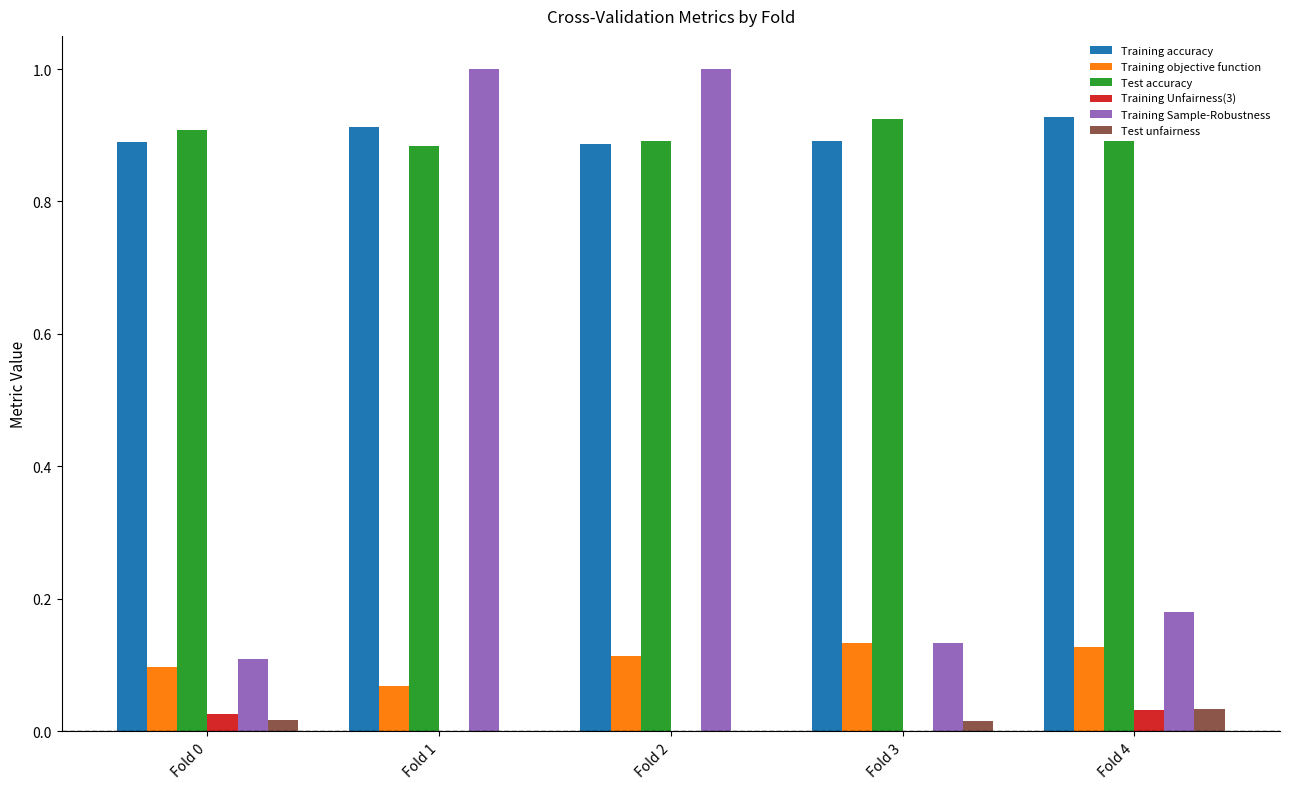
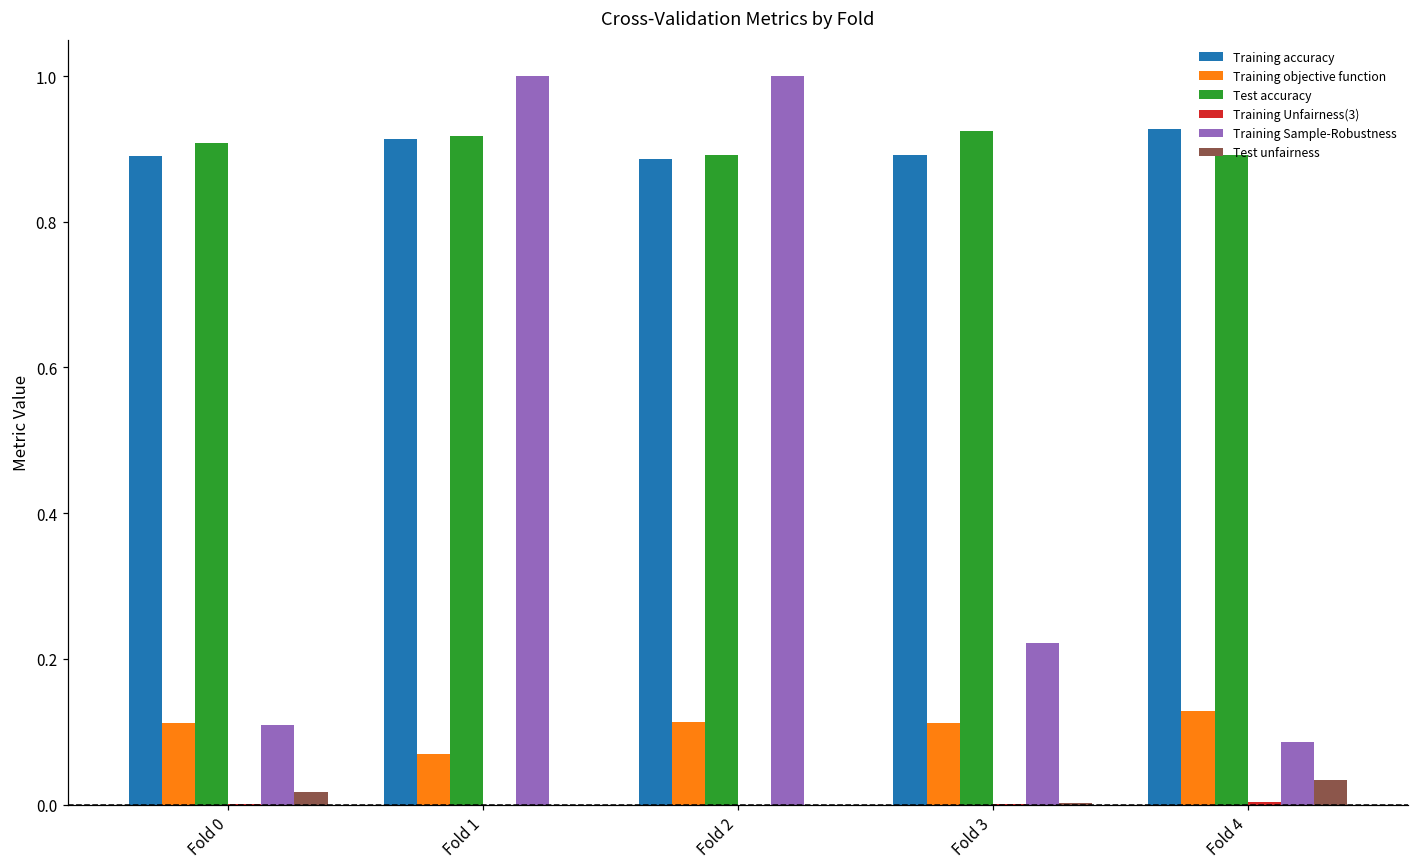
Training objective function, Fold 0: 0.10 -> 0.11
Training Unfairness(3), Fold 0: 0.03 -> 0.00
Test accuracy, Fold 1: 0.88 -> 0.92
Training objective function, Fold 3: 0.13 -> 0.11
Training Sample-Robustness, Fold 3: 0.13 -> 0.22
Test unfairness, Fold 3: 0.02 -> 0.00
Training Unfairness(3), Fold 4: 0.03 -> 0.00
Training Sample-Robustness, Fold 4: 0.18 -> 0.09
